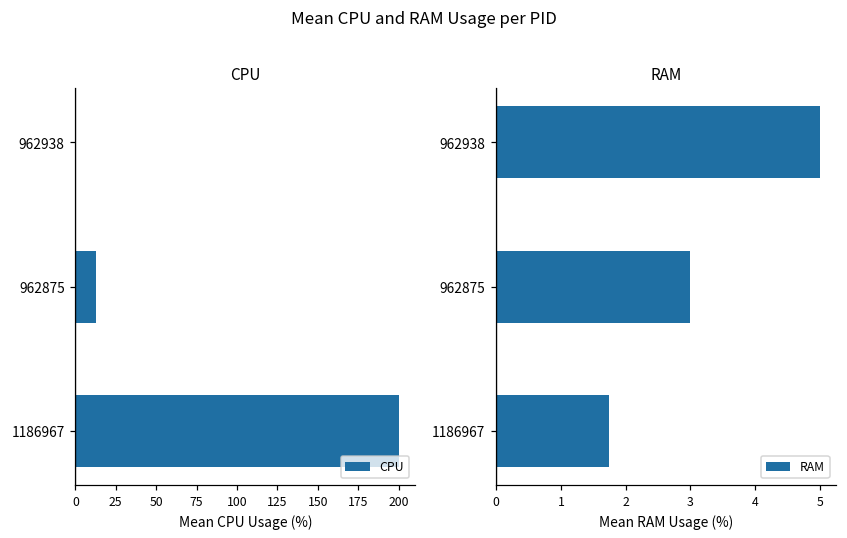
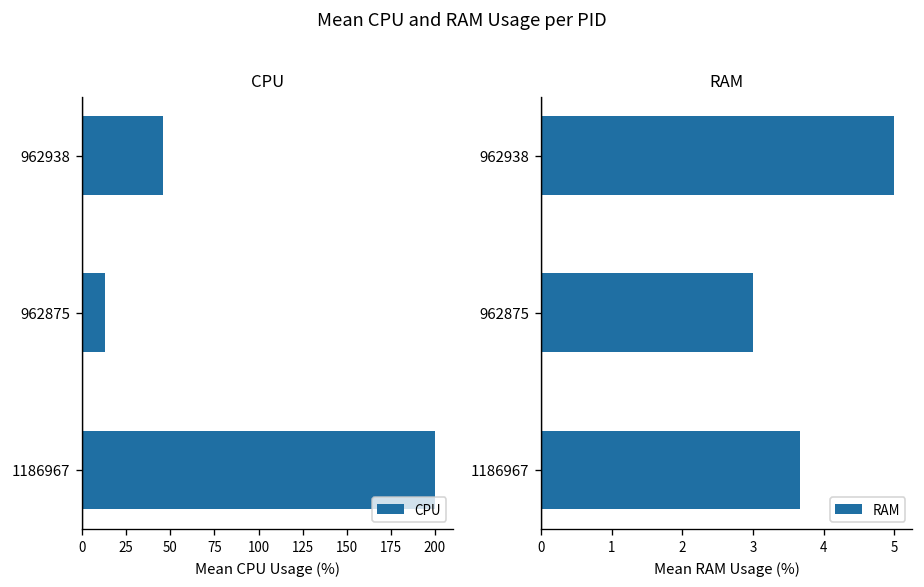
CPU, 962938: 0 -> 46
RAM, 1186967: 1.8 -> 3.7
